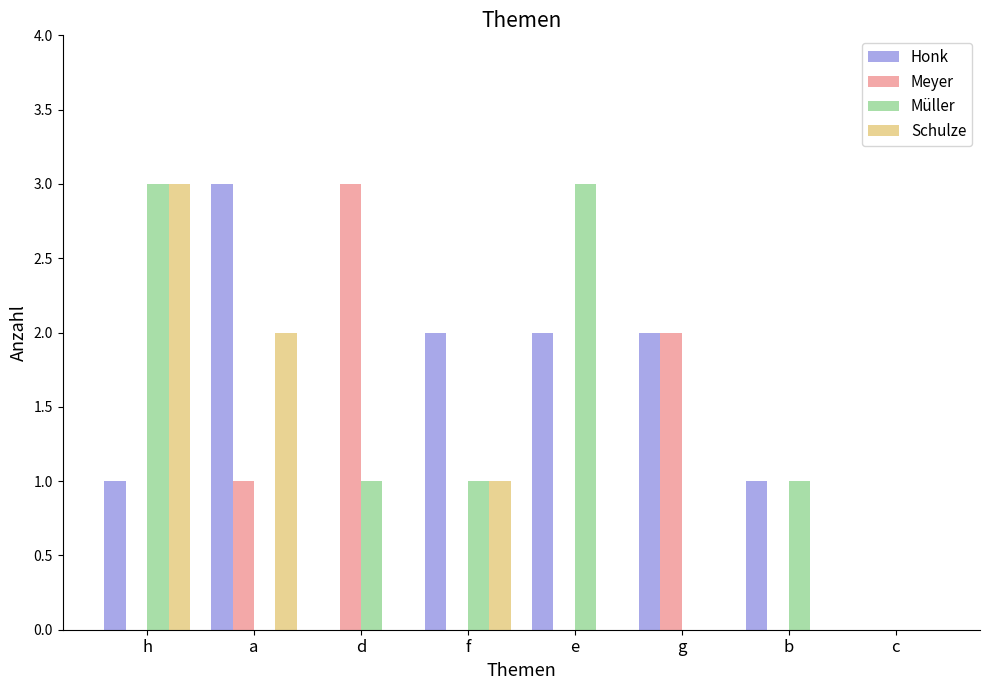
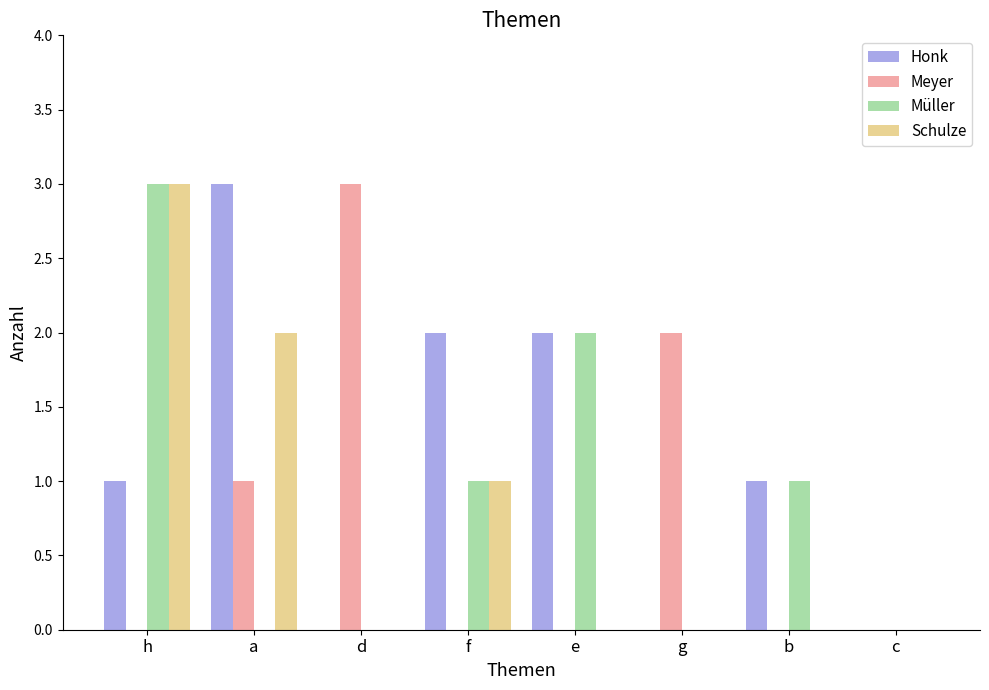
Müller, d: 1 -> 0
Müller, e: 3 -> 2
Honk, g: 2 -> 0
